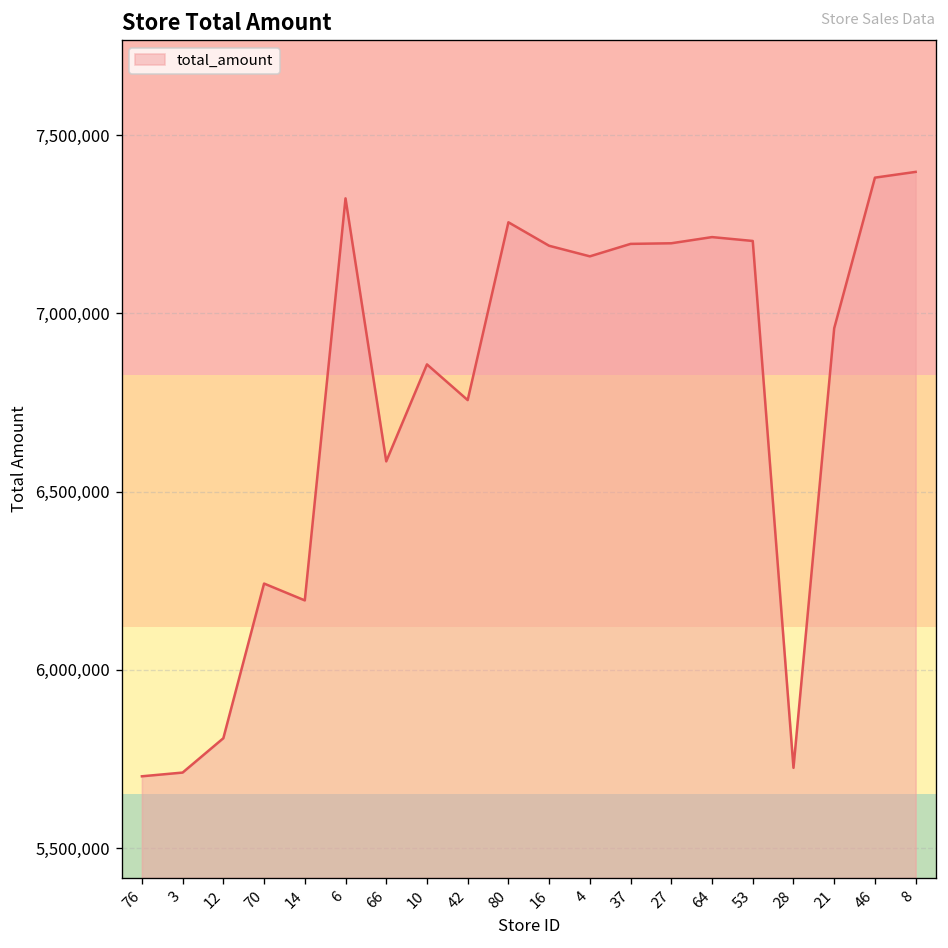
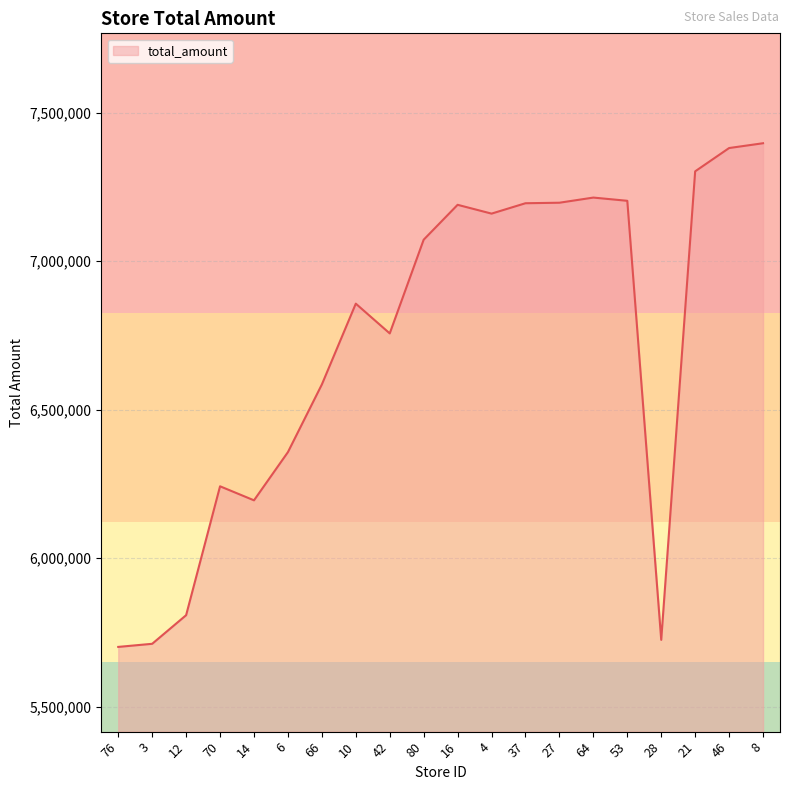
6: 7,320,000 -> 6,360,000
80: 7,260,000 -> 7,070,000
21: 6,960,000 -> 7,300,000
